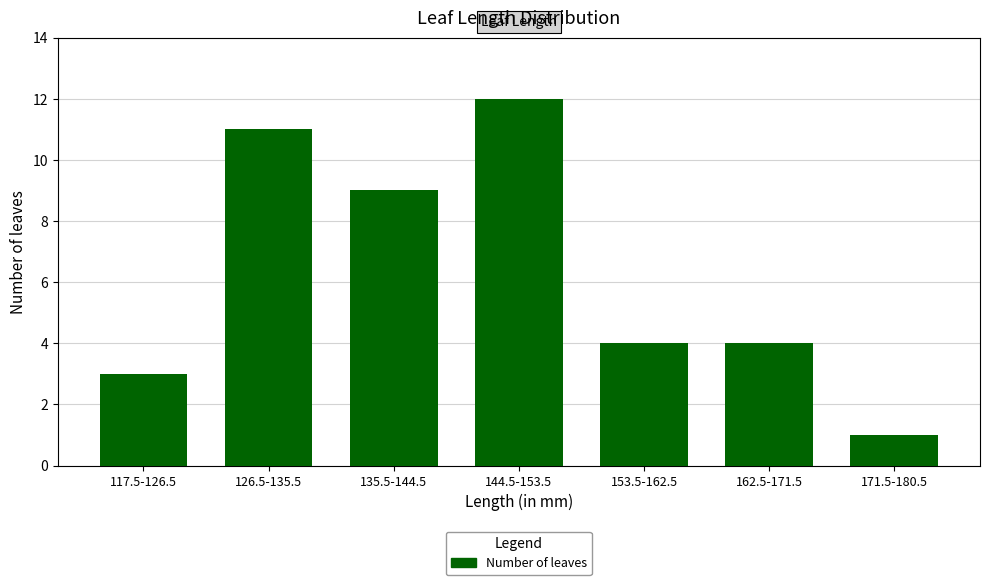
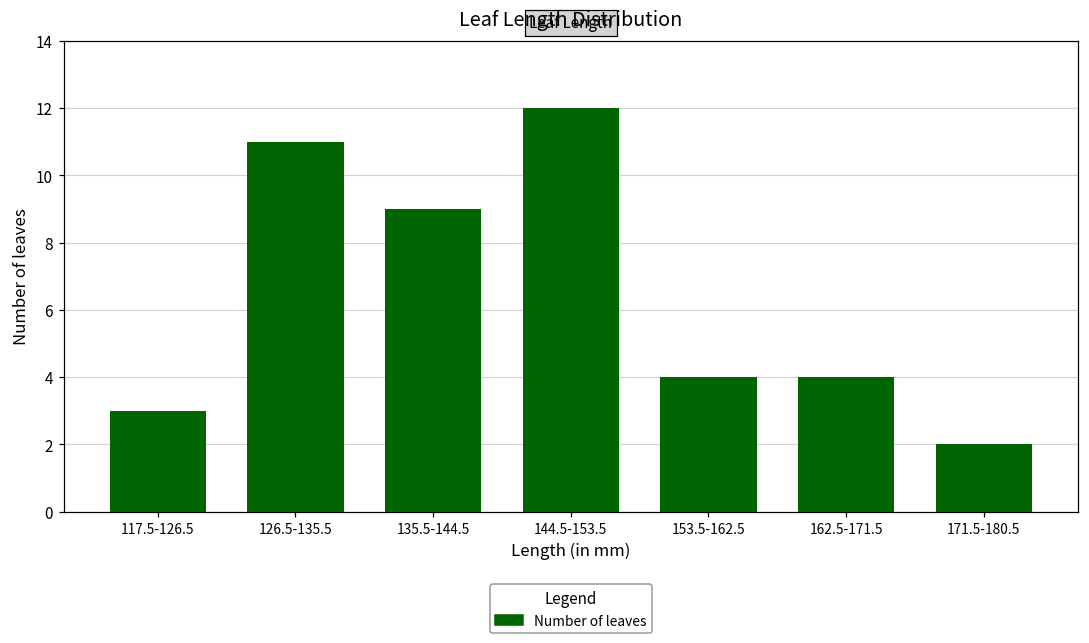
171.5-180.5: 1 -> 2
